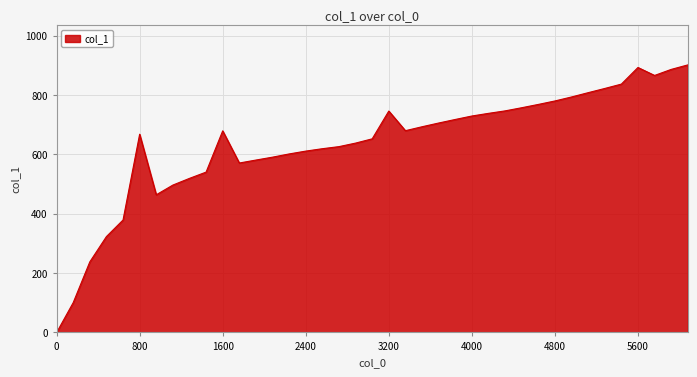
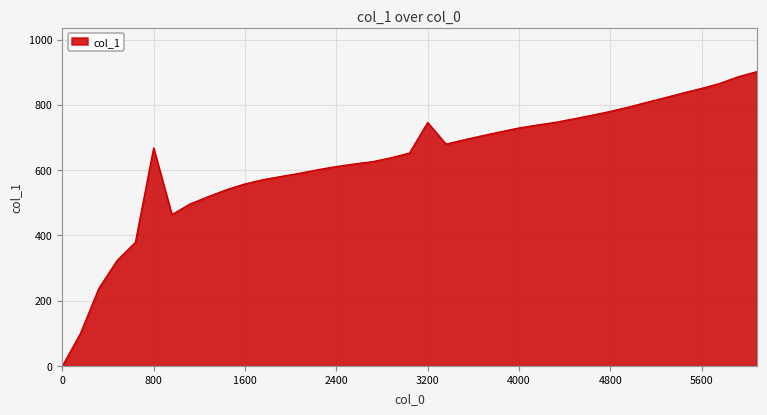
1600: 680 -> 560
5600: 890 -> 850
